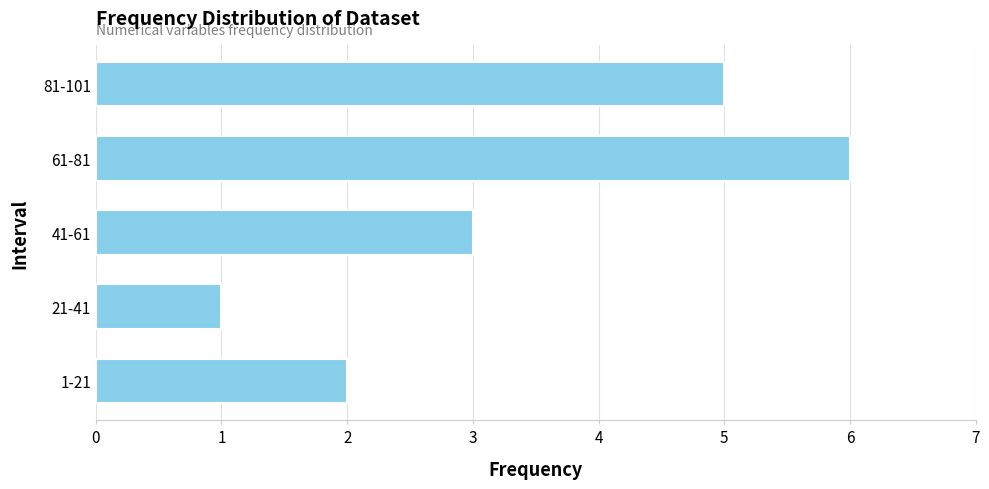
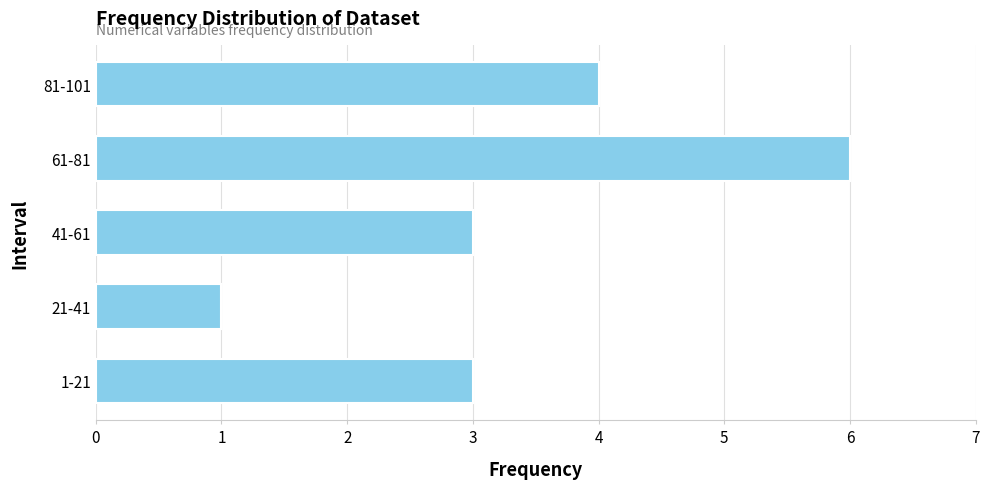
81-101: 5 -> 4
1-21: 2 -> 3
